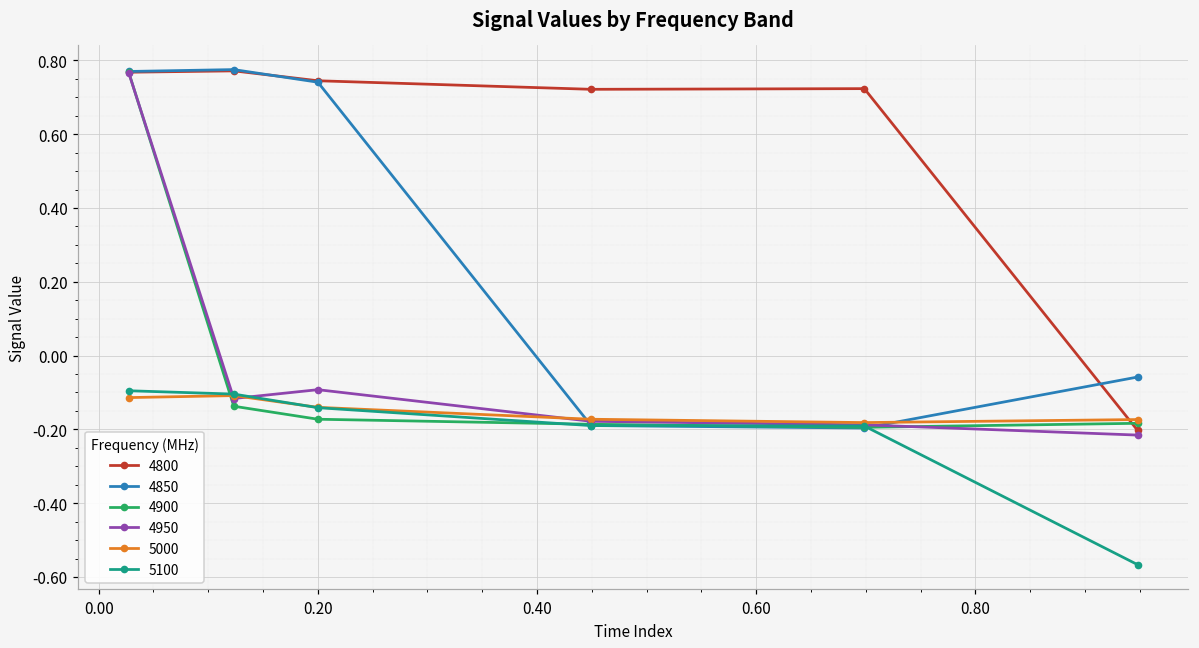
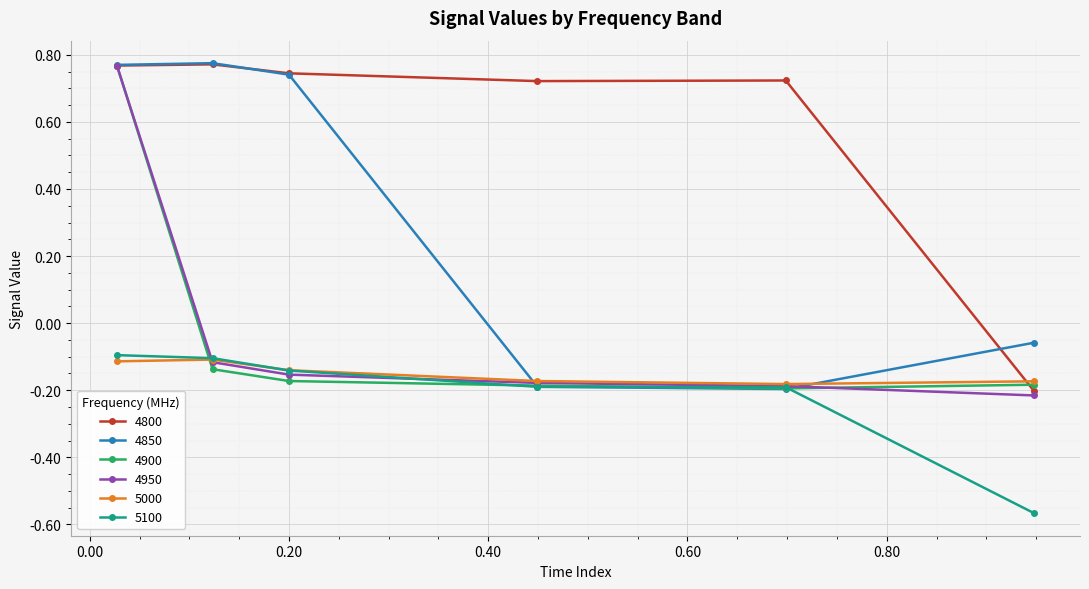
4950, 0.20: -0.09 -> -0.15
